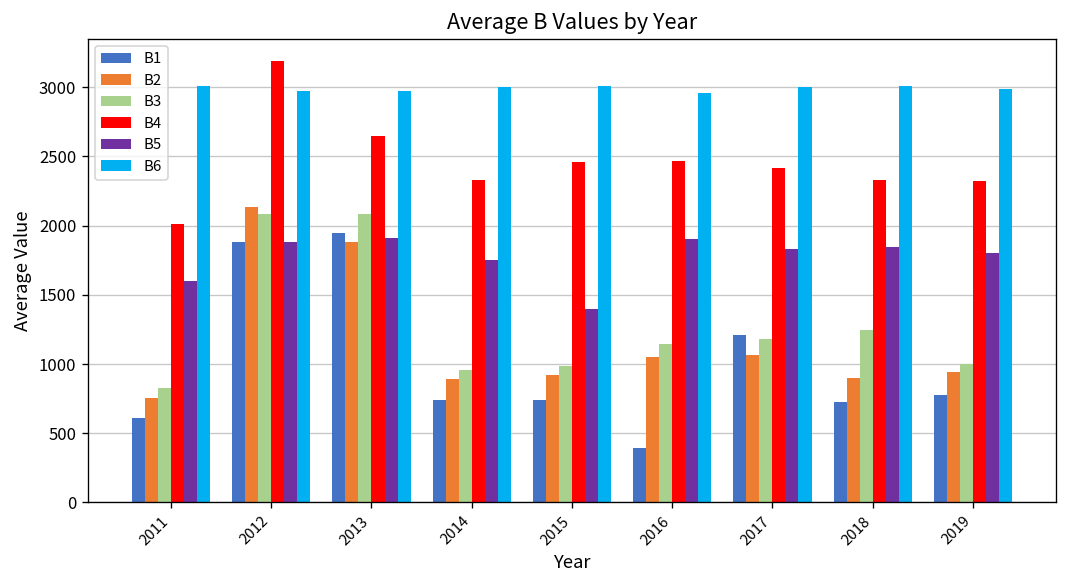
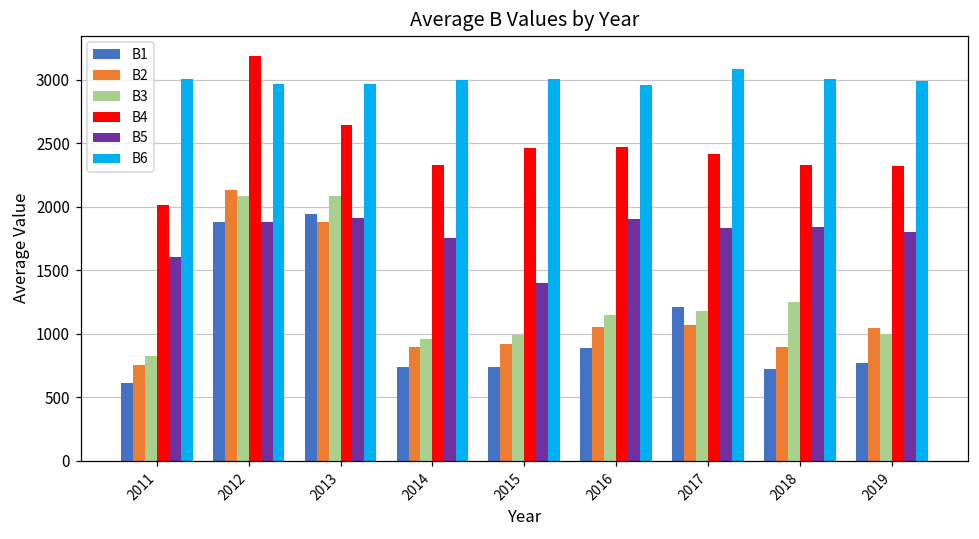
B1, 2016: 390 -> 890
B6, 2017: 3000 -> 3090
B2, 2019: 940 -> 1040
